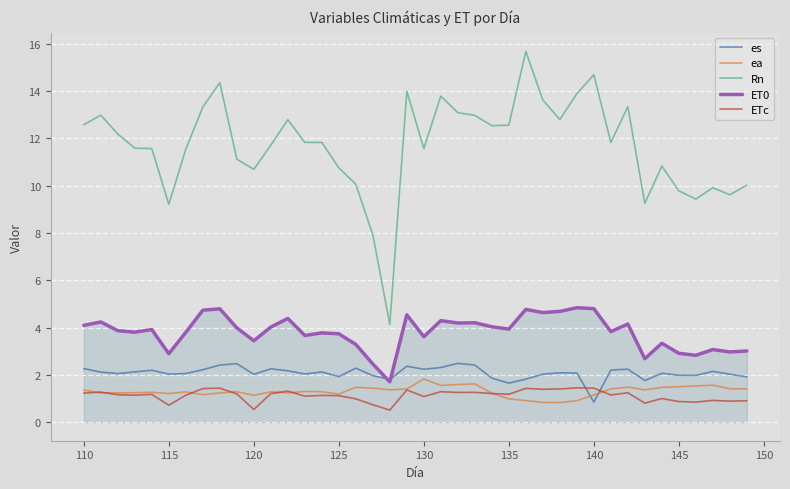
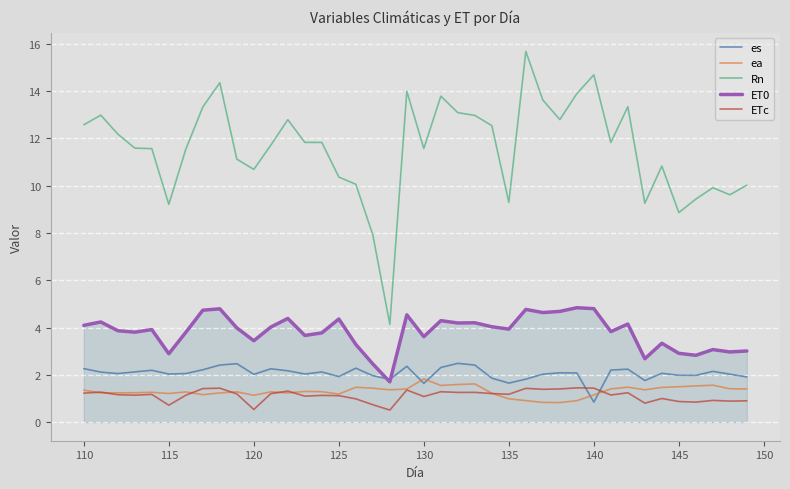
Rn, 125: 10.8 -> 10.4
ET0, 125: 3.7 -> 4.4
es, 130: 2.2 -> 1.6
Rn, 135: 12.6 -> 9.3
Rn, 145: 9.8 -> 8.9
